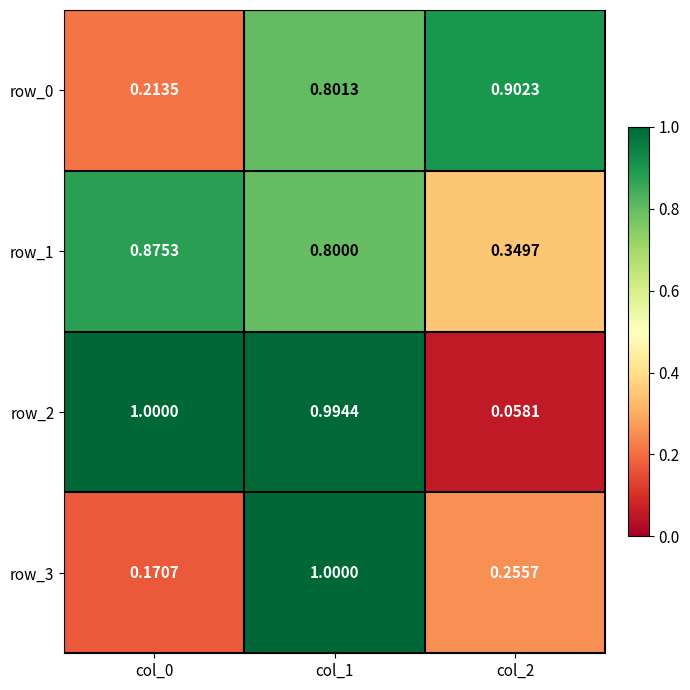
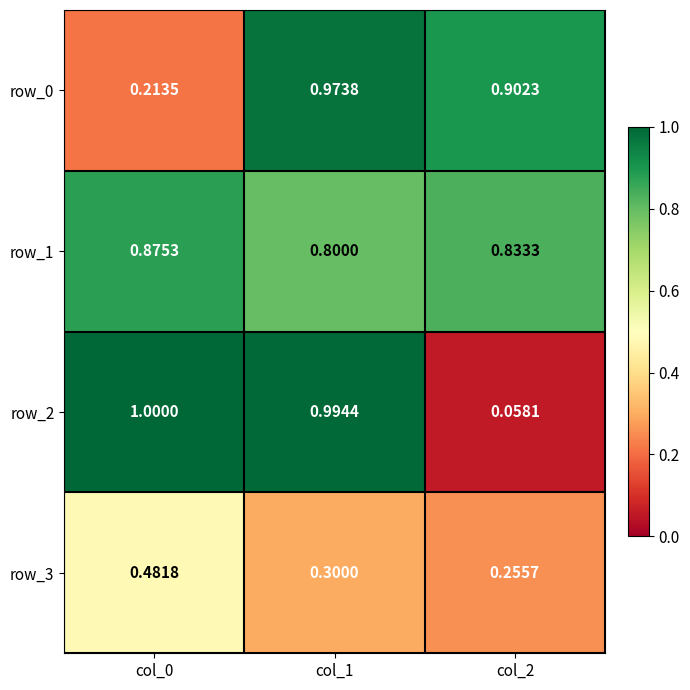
row_0, col_1: 0.8013 -> 0.9738
row_1, col_2: 0.3497 -> 0.8333
row_3, col_0: 0.1707 -> 0.4818
row_3, col_1: 1.0000 -> 0.3000
